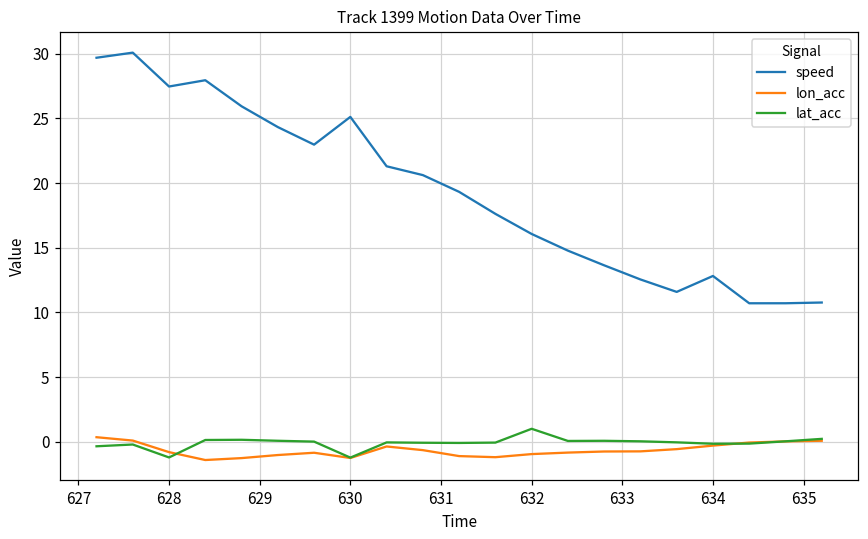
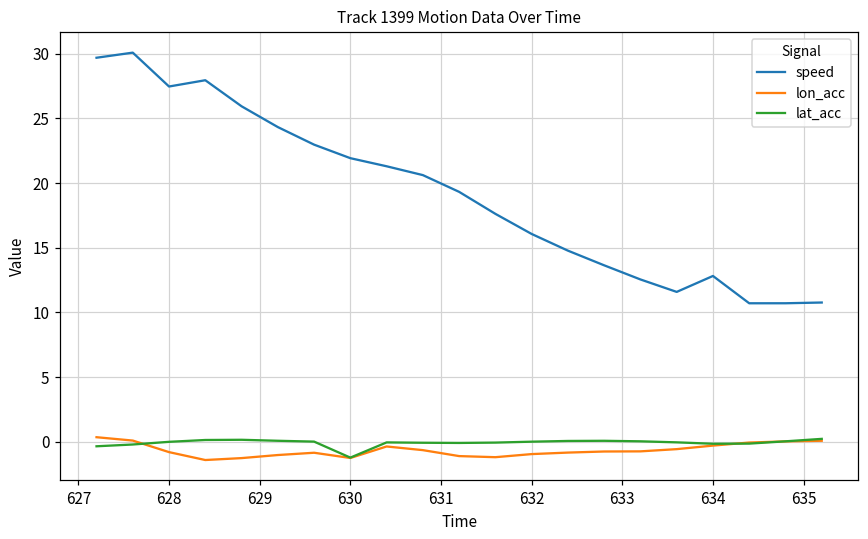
lat_acc, 628: -1.2 -> 0.0
speed, 630: 25.1 -> 21.9
lat_acc, 632: 1.0 -> 0.0
